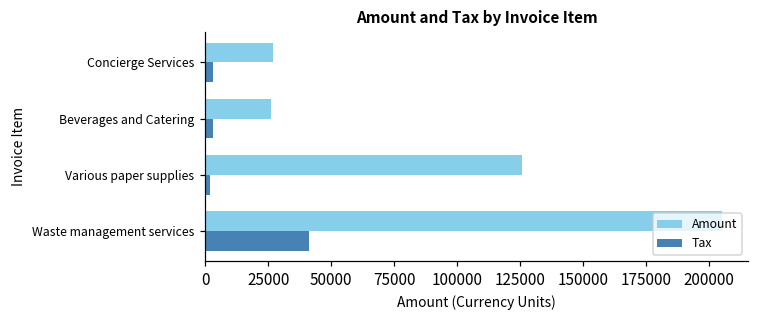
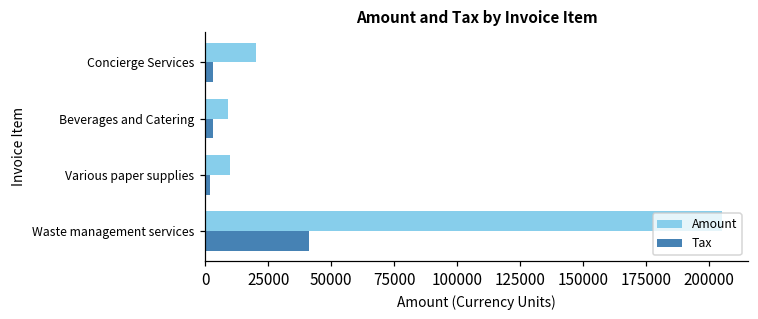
Amount, Concierge Services: 27000 -> 20000
Amount, Beverages and Catering: 26000 -> 9000
Amount, Various paper supplies: 126000 -> 10000
